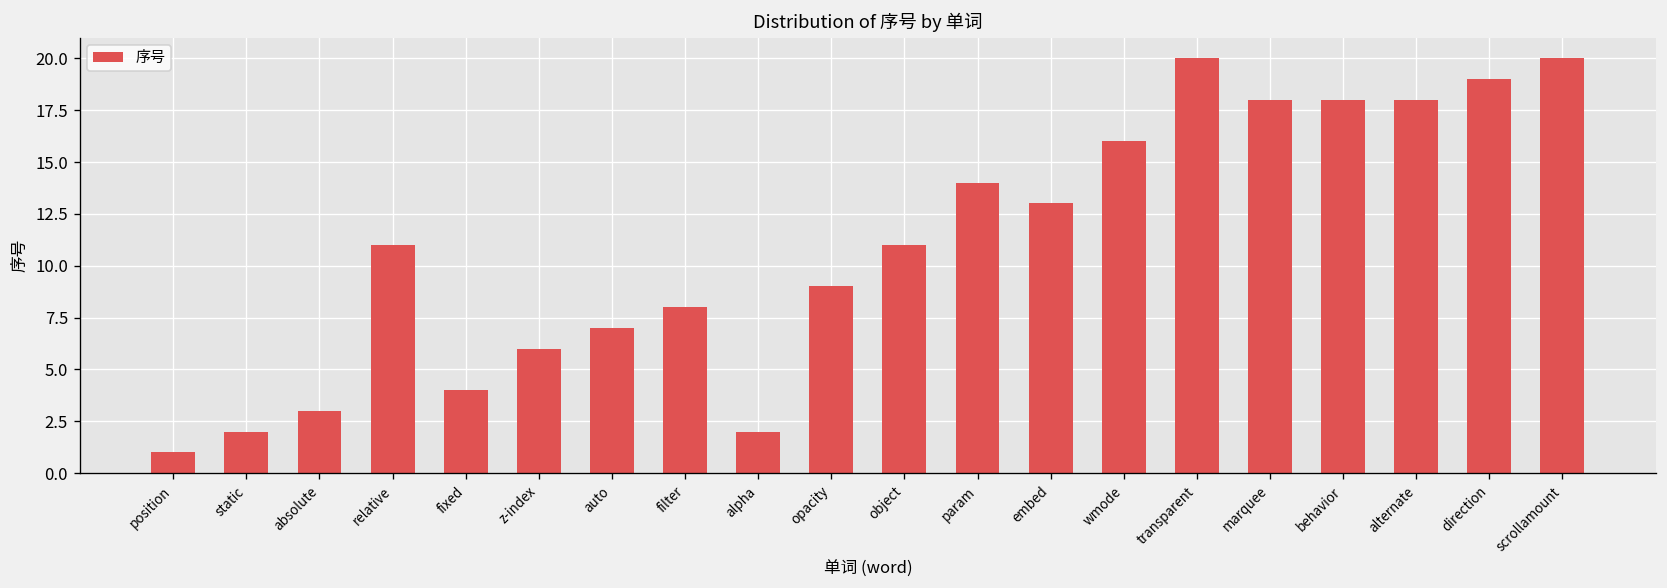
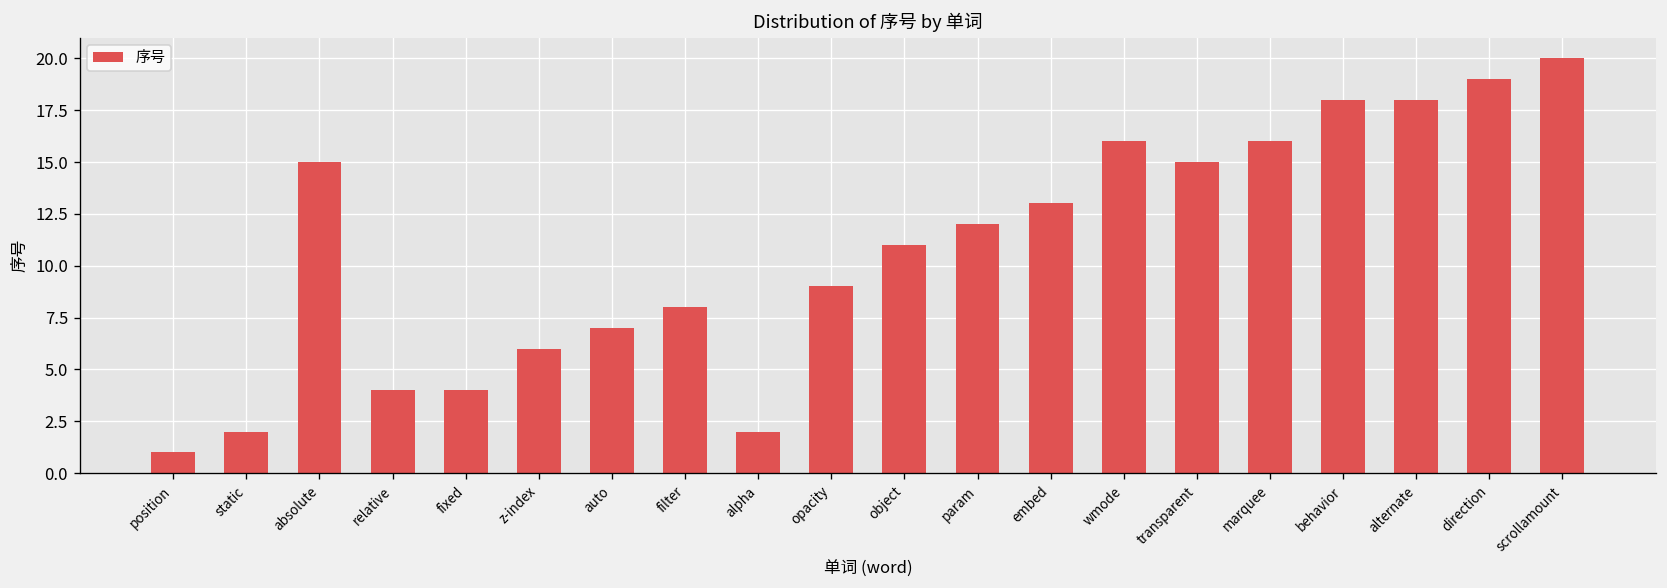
absolute: 3 -> 15
relative: 11 -> 4
param: 14 -> 12
transparent: 20 -> 15
marquee: 18 -> 16
